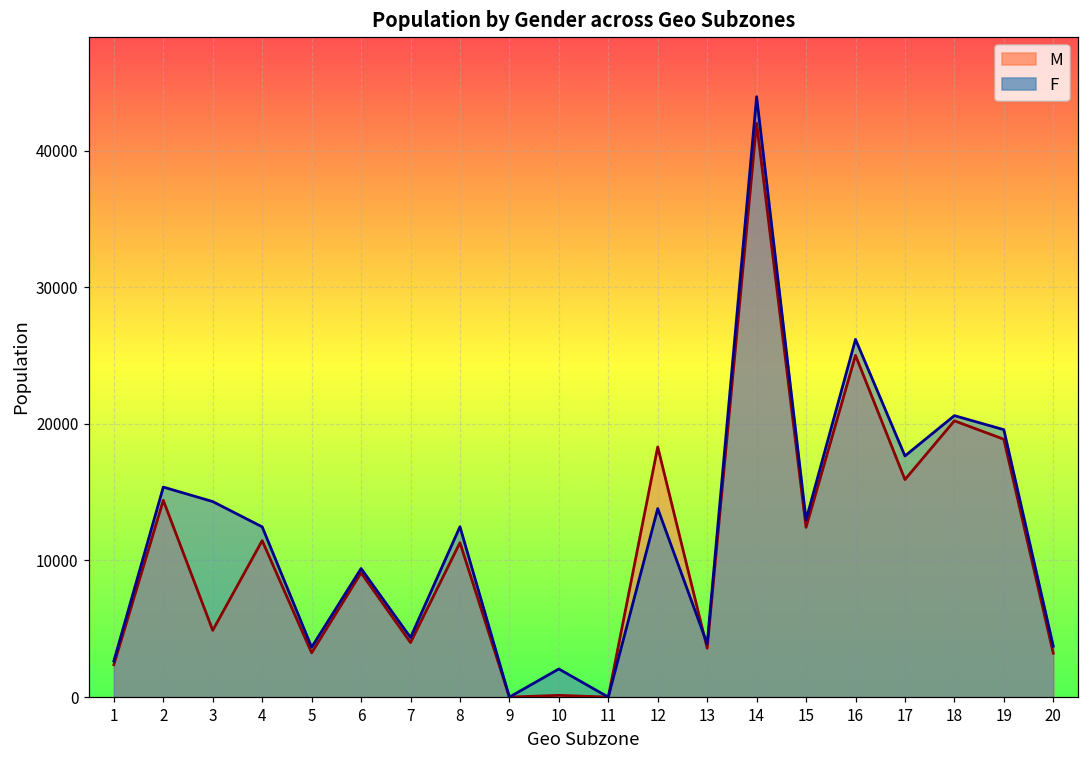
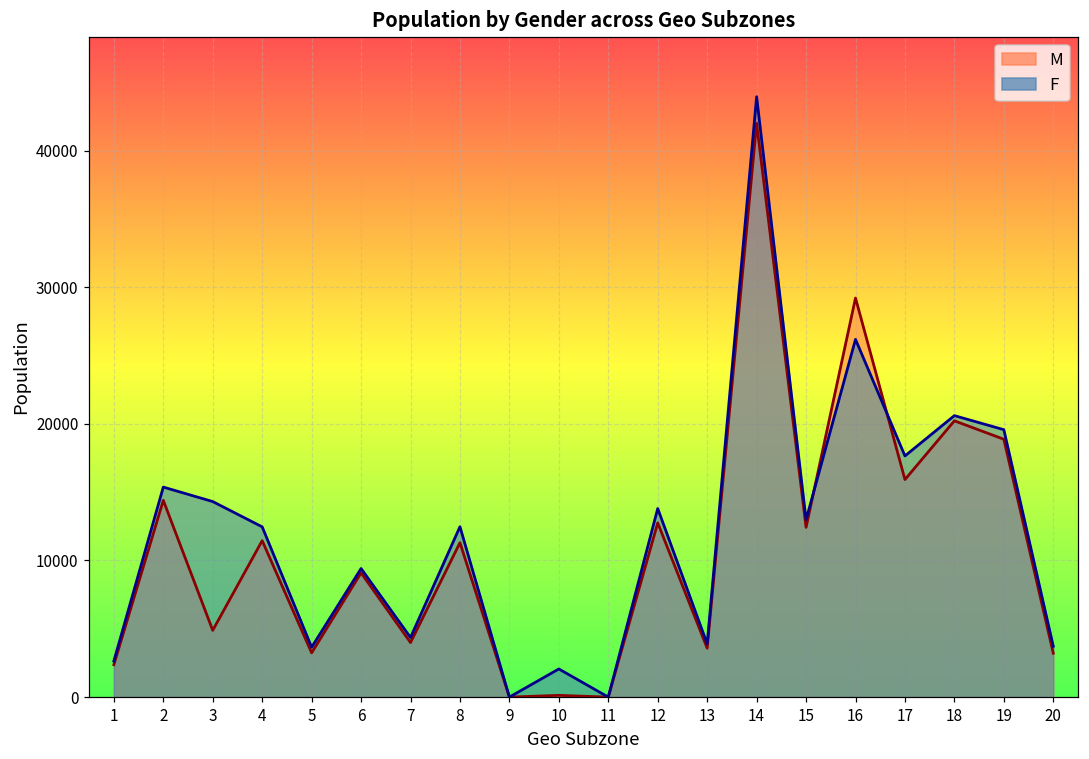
M, 12: 18300 -> 12800
M, 16: 25000 -> 29200
